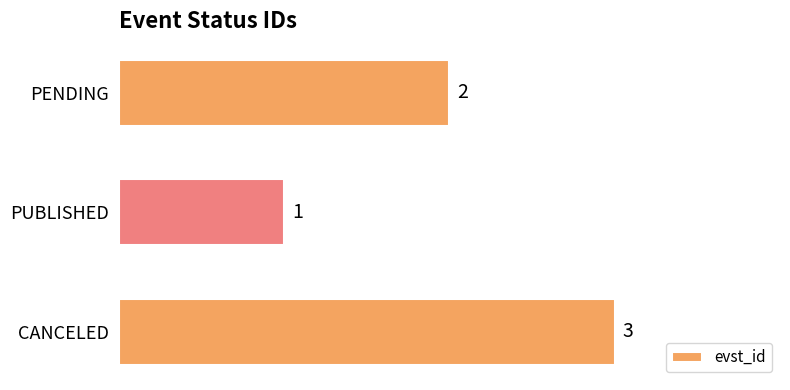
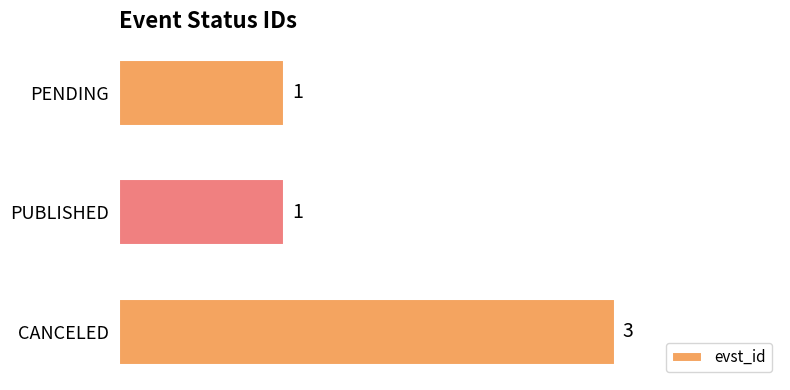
PENDING: 2 -> 1
